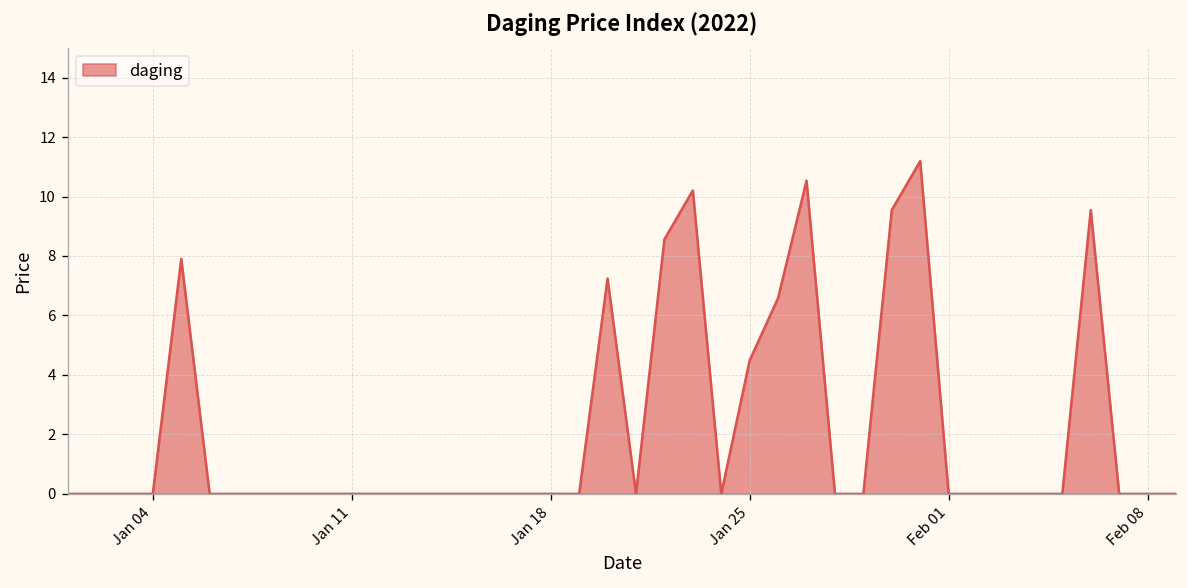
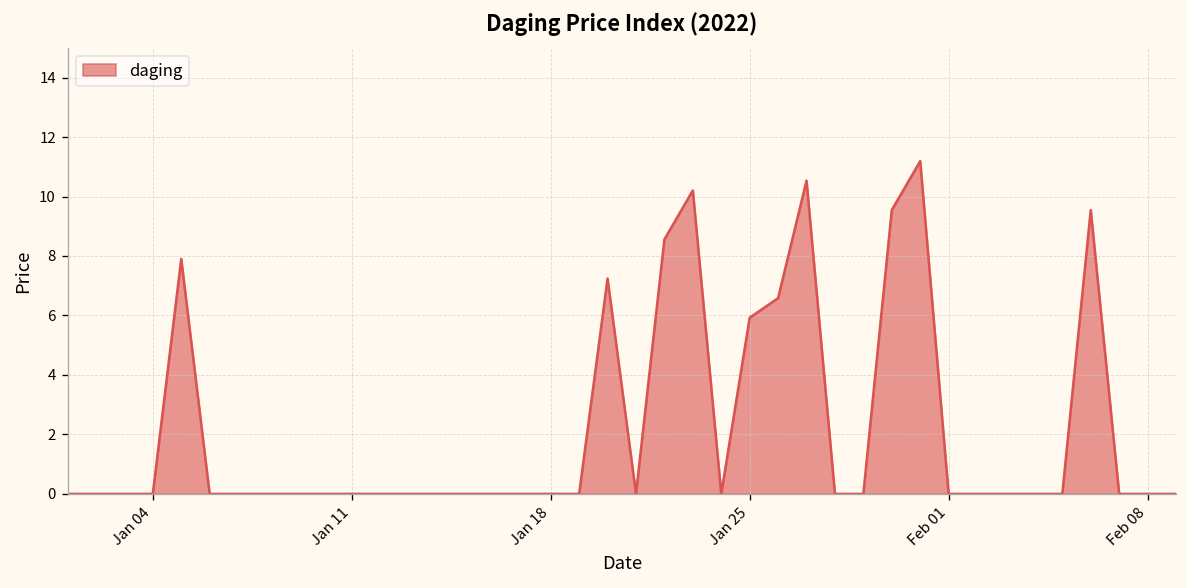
Jan 25: 4.5 -> 5.9
